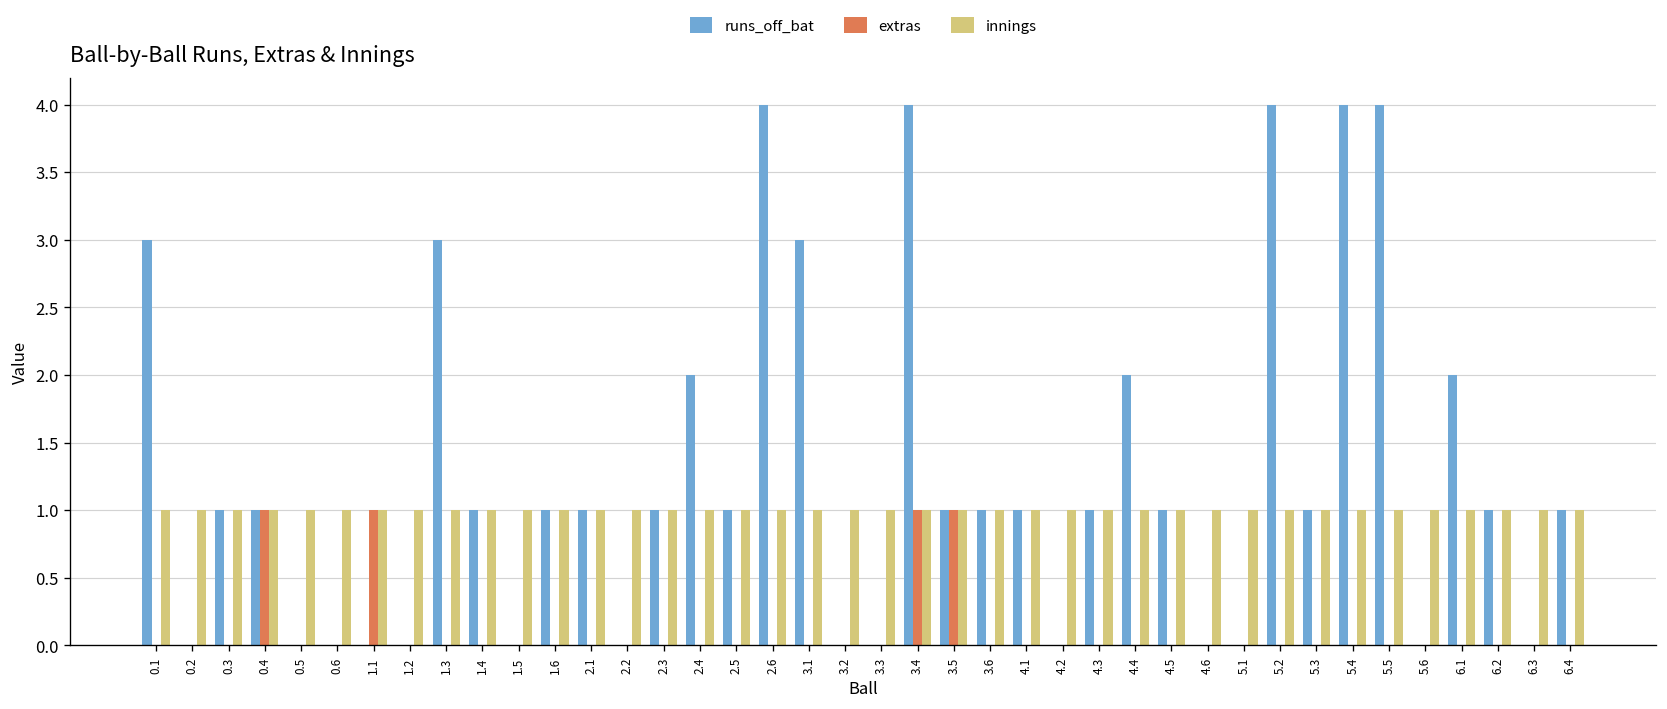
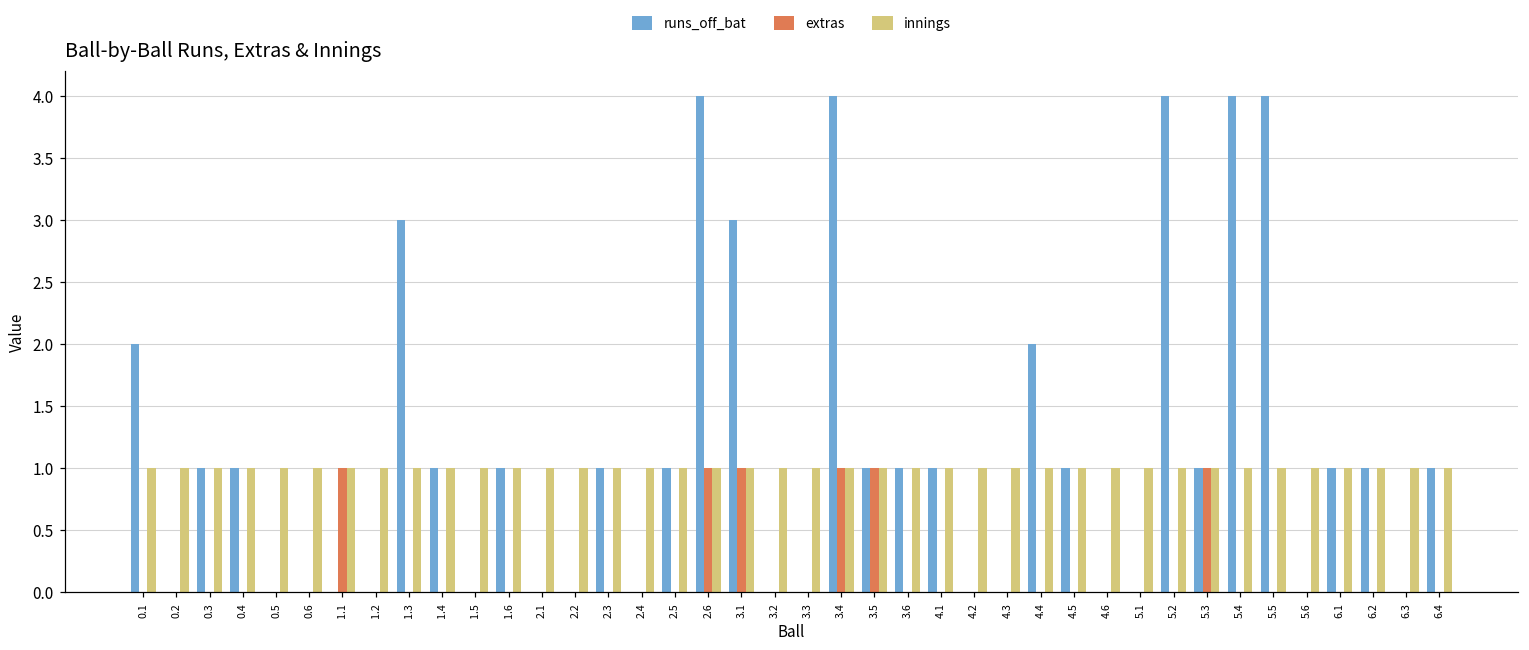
runs_off_bat, 0.1: 3 -> 2
extras, 0.4: 1 -> 0
runs_off_bat, 2.1: 1 -> 0
runs_off_bat, 2.4: 2 -> 0
extras, 2.6: 0 -> 1
extras, 3.1: 0 -> 1
runs_off_bat, 4.3: 1 -> 0
extras, 5.3: 0 -> 1
runs_off_bat, 6.1: 2 -> 1
